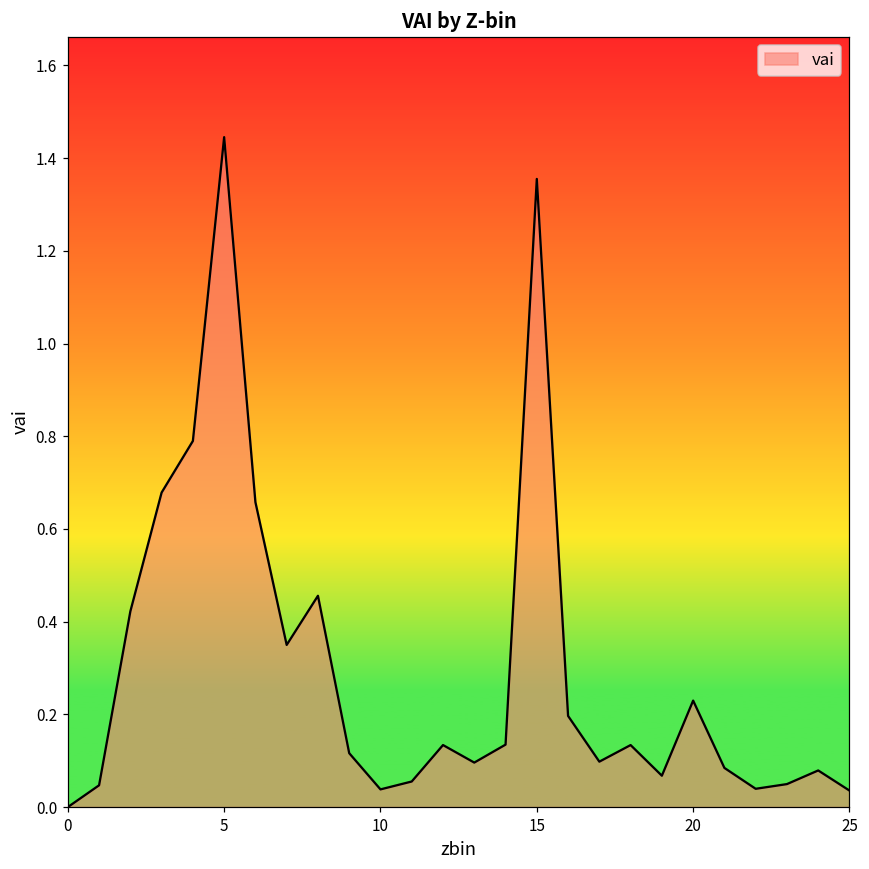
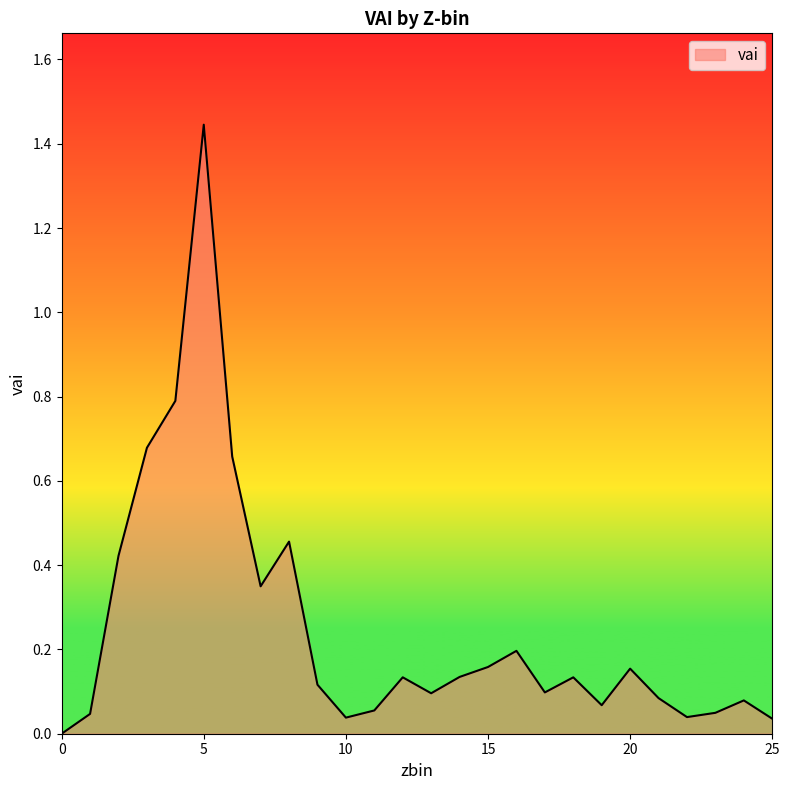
15: 1.36 -> 0.16
20: 0.23 -> 0.15
